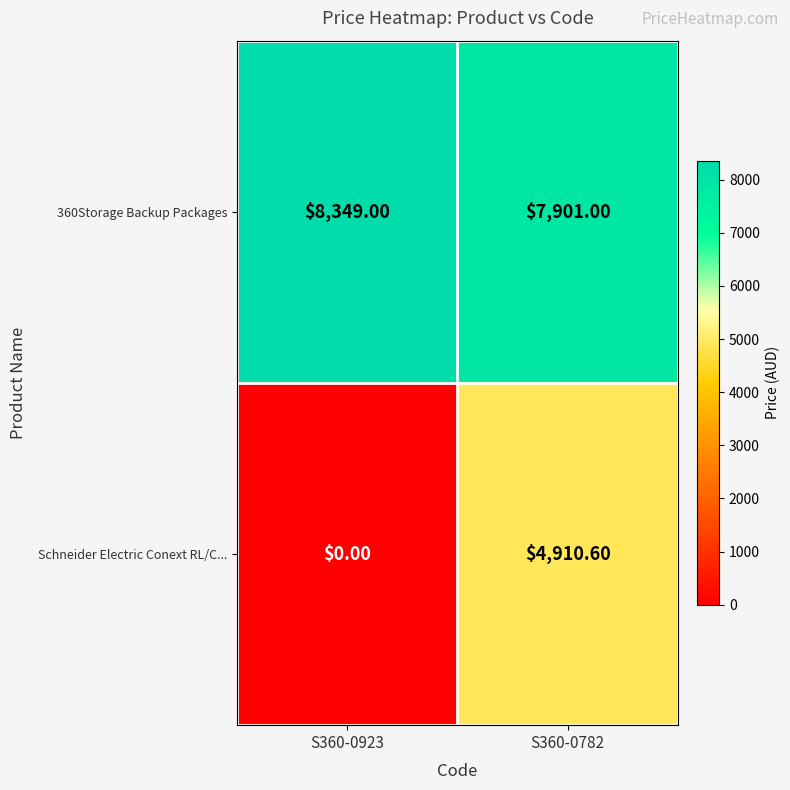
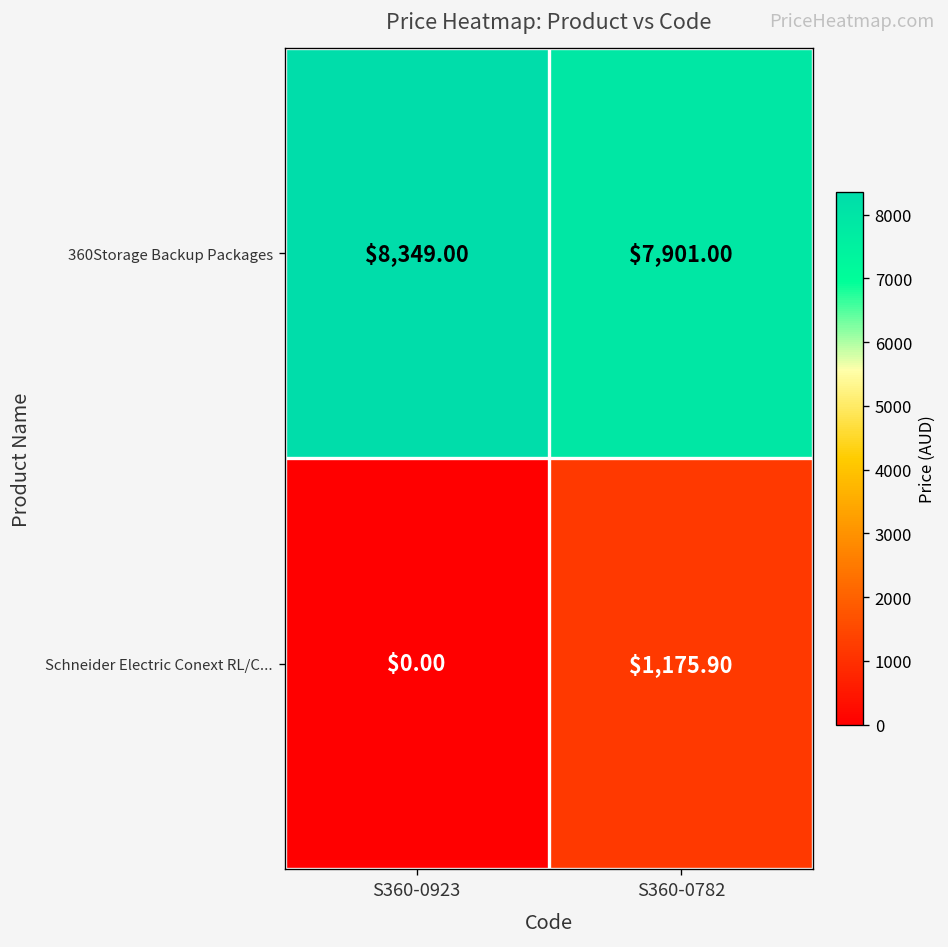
Schneider Electric Conext RL/C..., S360-0782: $4,910.60 -> $1,175.90
